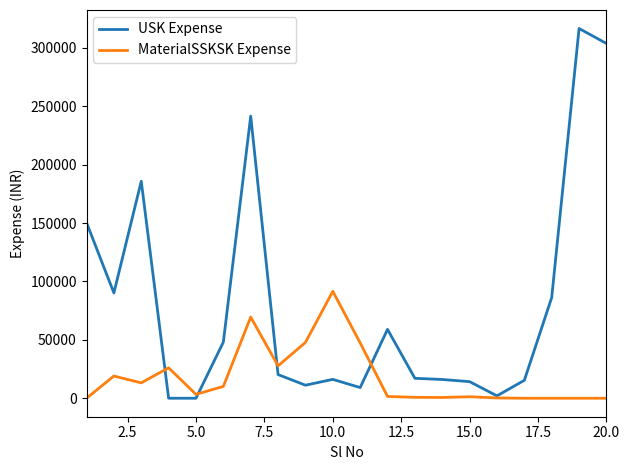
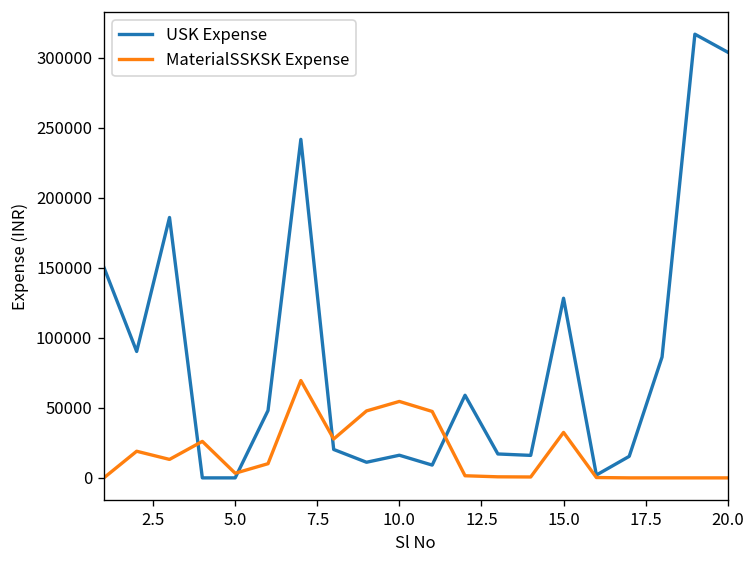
MaterialSSKSK Expense, 10.0: 92000 -> 55000
USK Expense, 15.0: 14000 -> 128000
MaterialSSKSK Expense, 15.0: 1000 -> 32000
